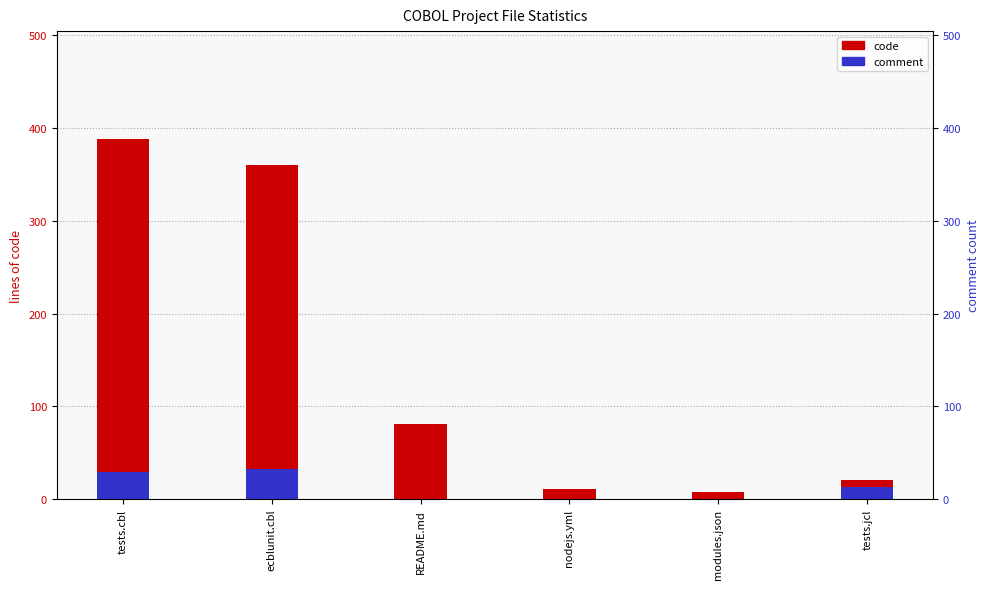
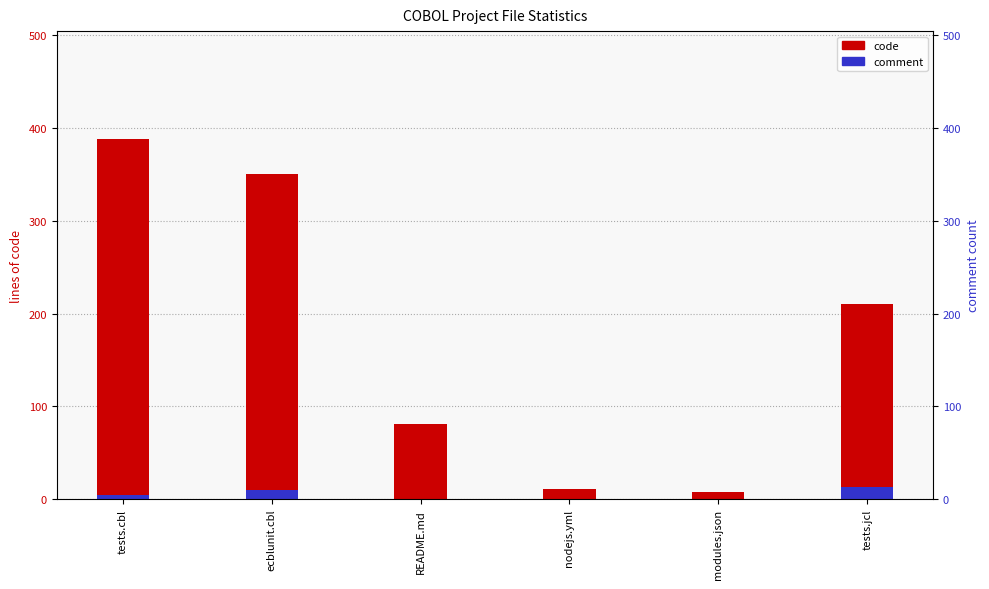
comment, tests.cbl: 30 -> 10
code, ecblunit.cbl: 360 -> 350
comment, ecblunit.cbl: 30 -> 10
code, tests.jcl: 20 -> 210
